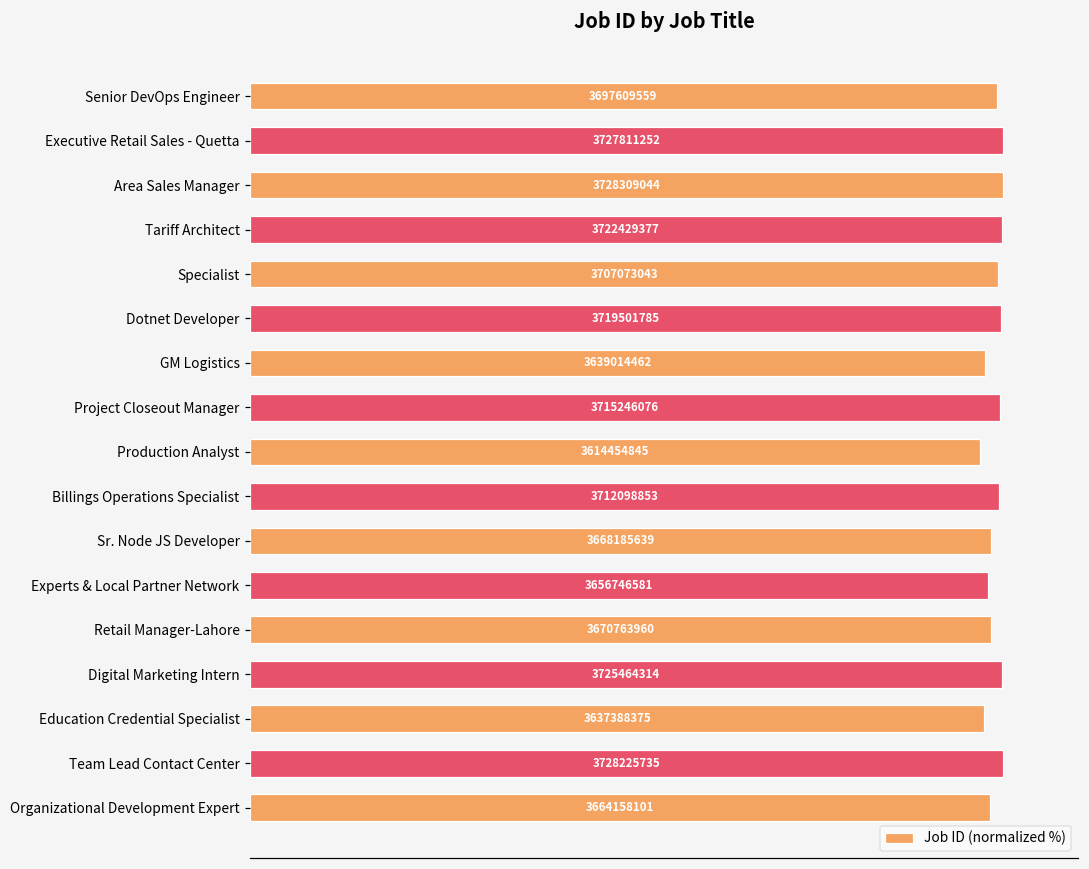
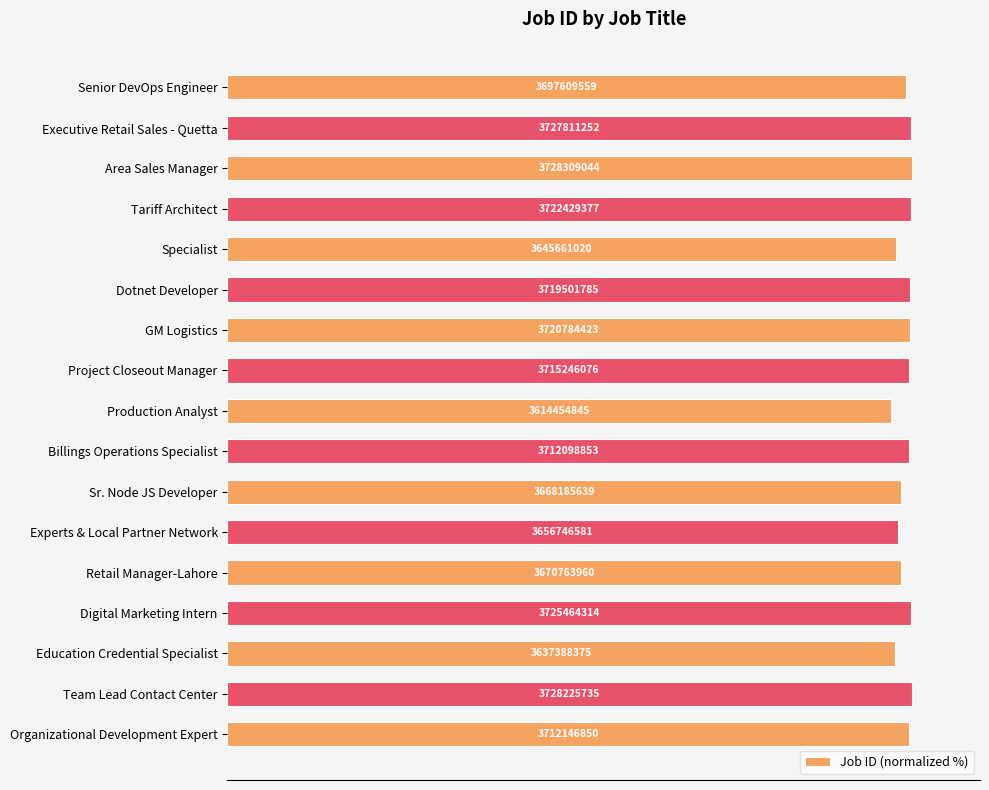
Specialist: 3707073043 -> 3645661020
GM Logistics: 3639014462 -> 3720784423
Organizational Development Expert: 3664158101 -> 3712146850
